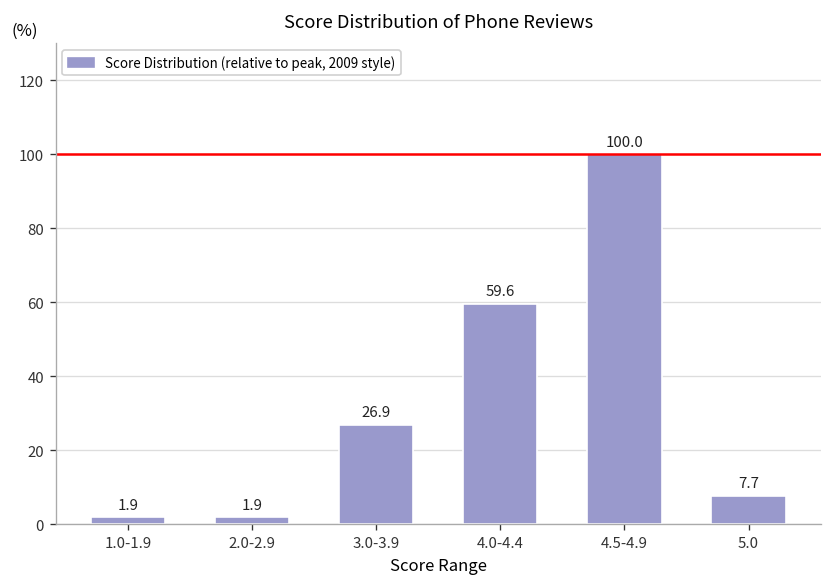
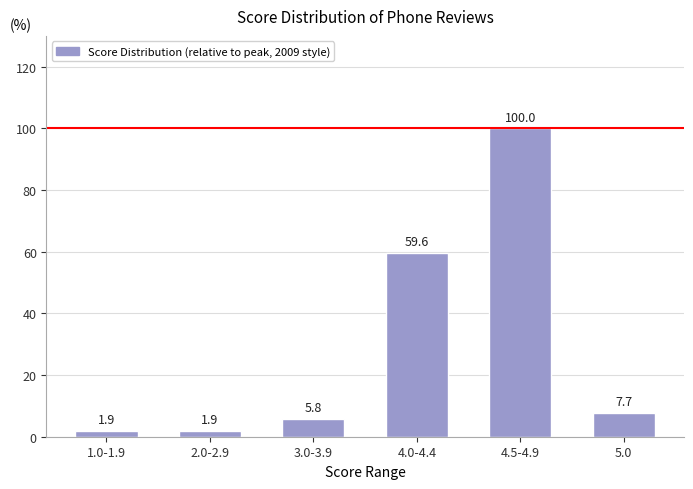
3.0-3.9: 26.9 -> 5.8
